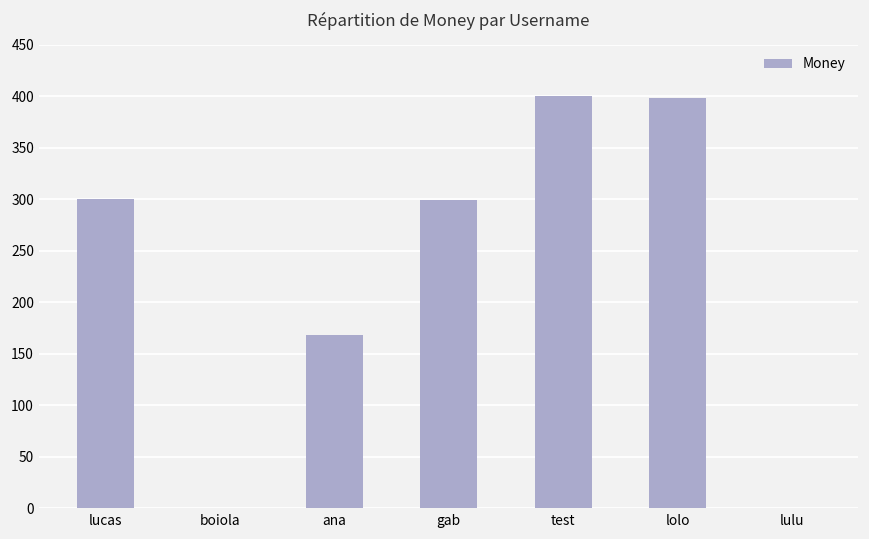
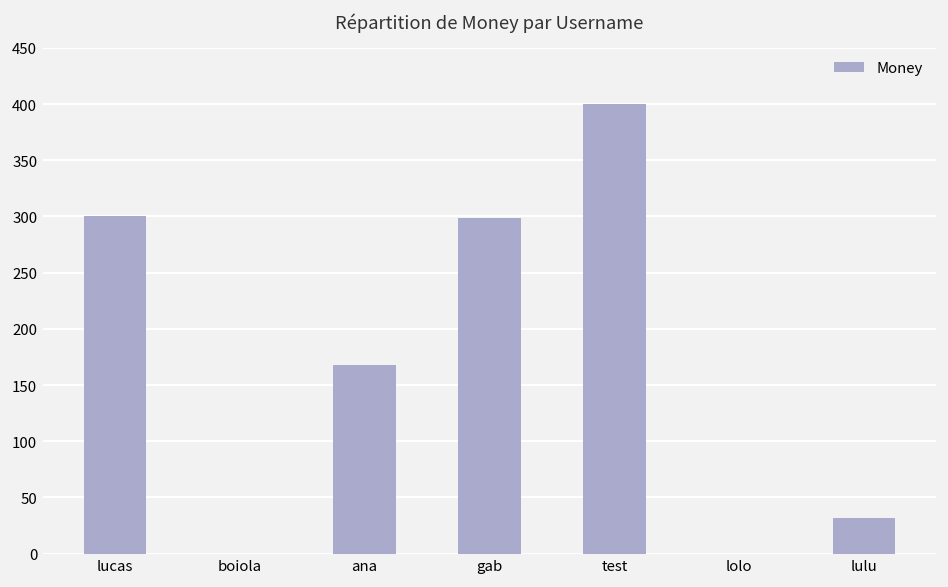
lolo: 400 -> 0
lulu: 0 -> 30
